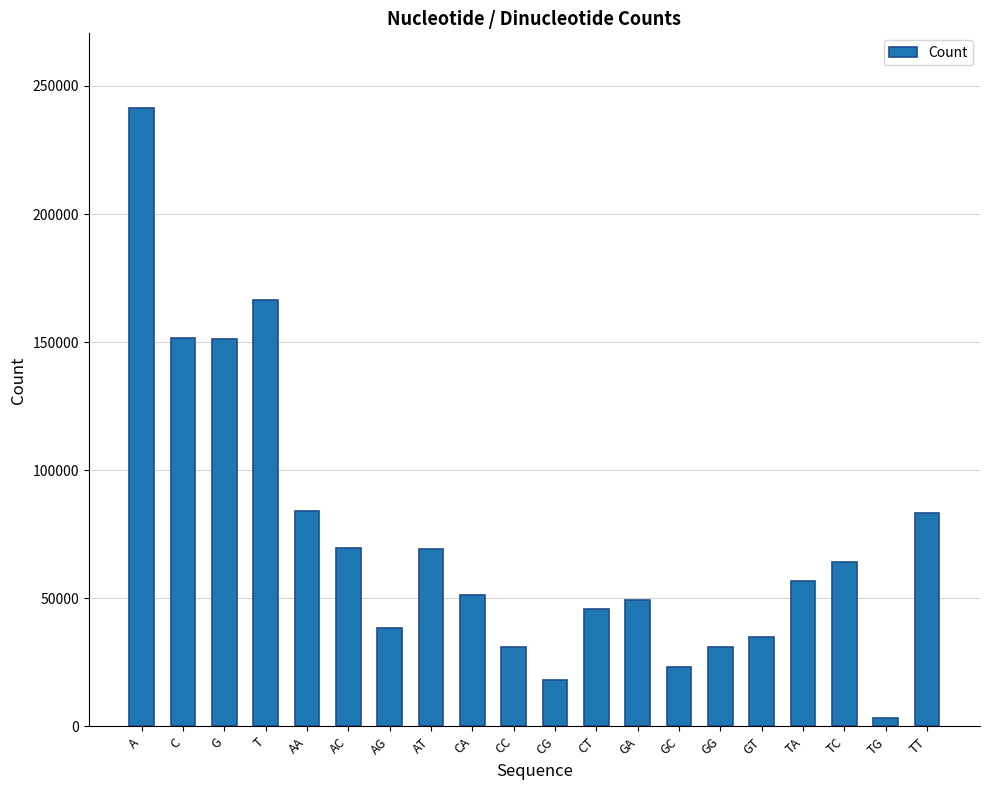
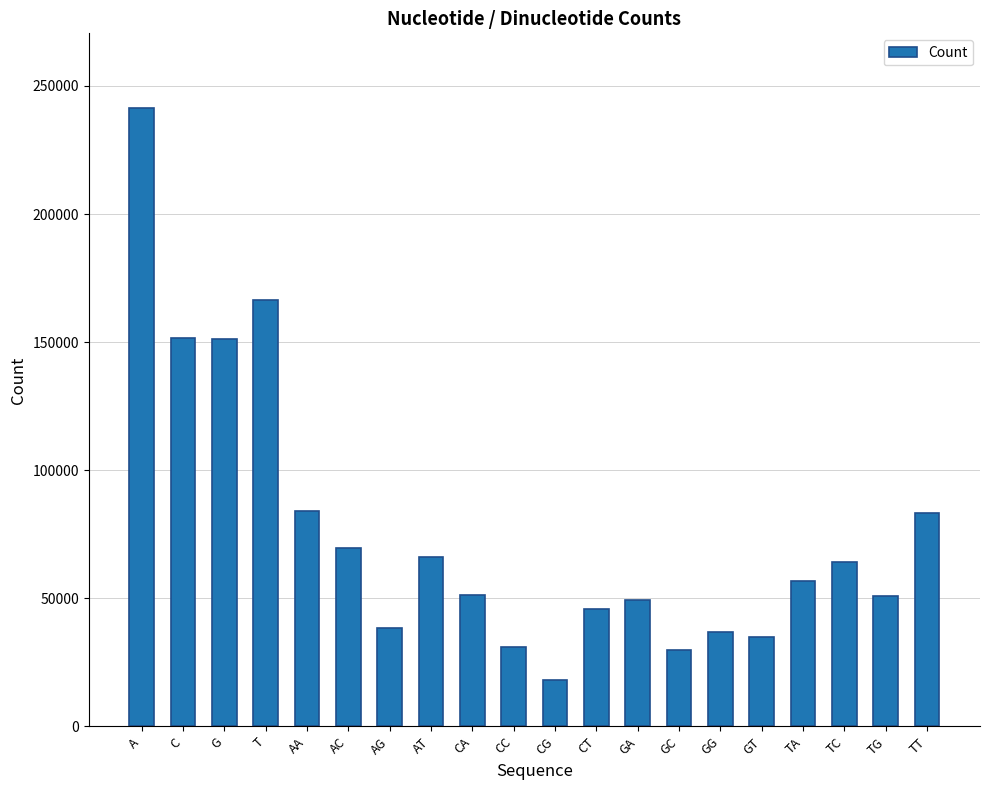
AT: 69000 -> 66000
GC: 23000 -> 30000
GG: 31000 -> 37000
TG: 3000 -> 51000
